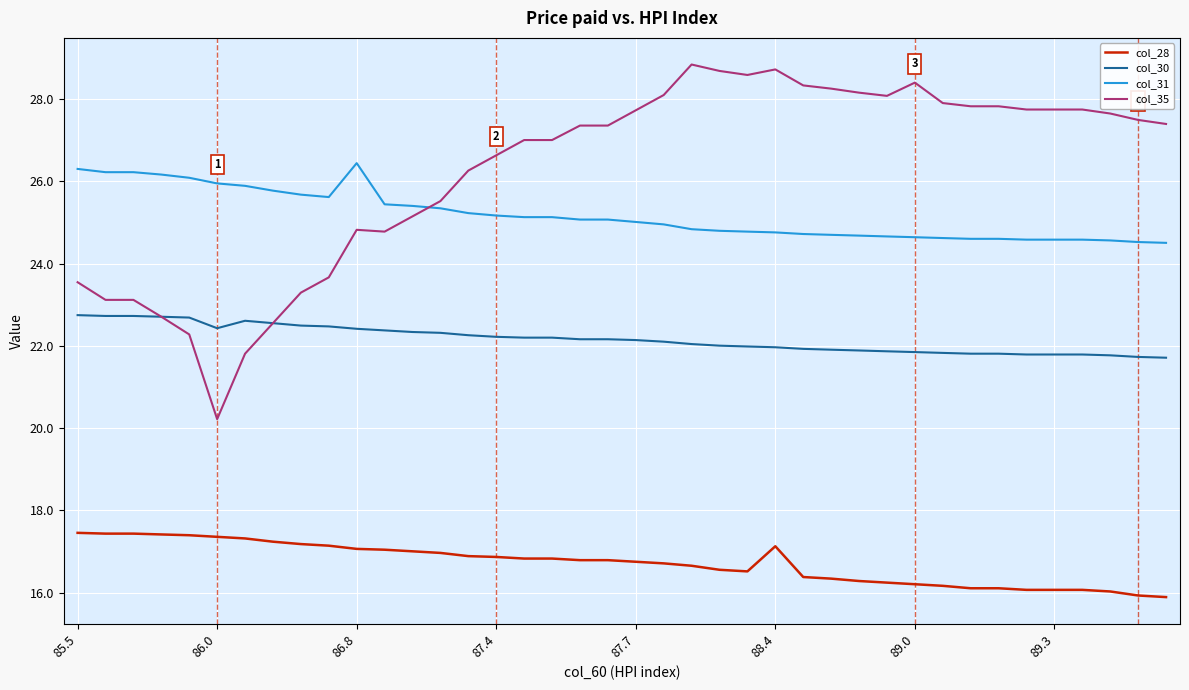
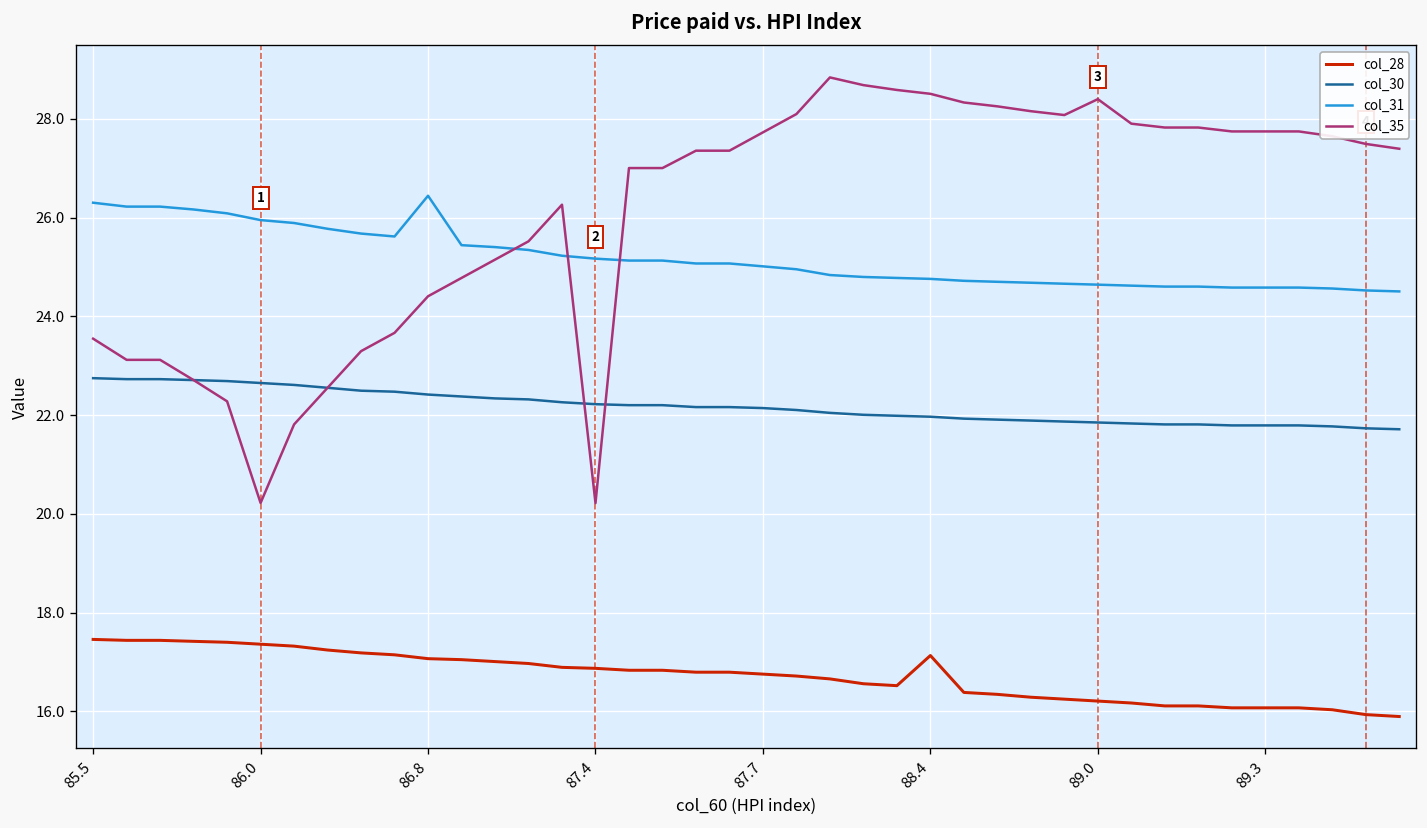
col_30, 86.0: 22.4 -> 22.7
col_35, 86.8: 24.8 -> 24.4
col_35, 87.4: 26.6 -> 20.2
col_35, 88.4: 28.7 -> 28.5
